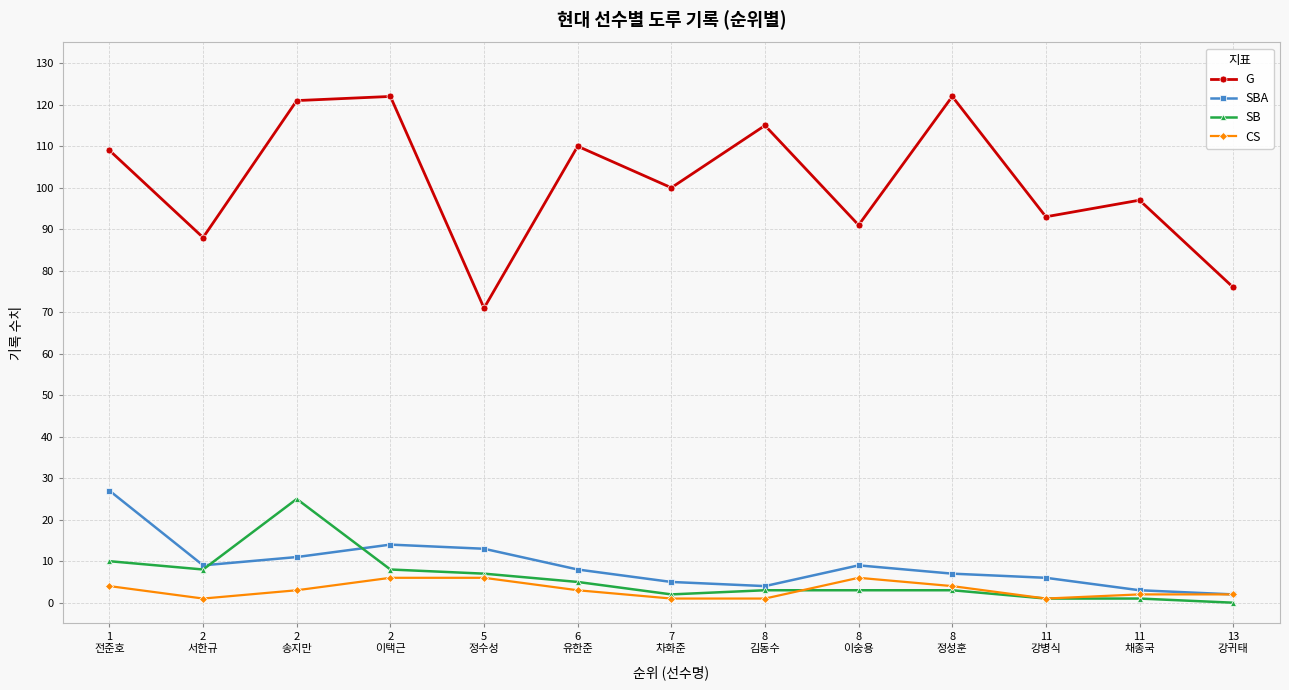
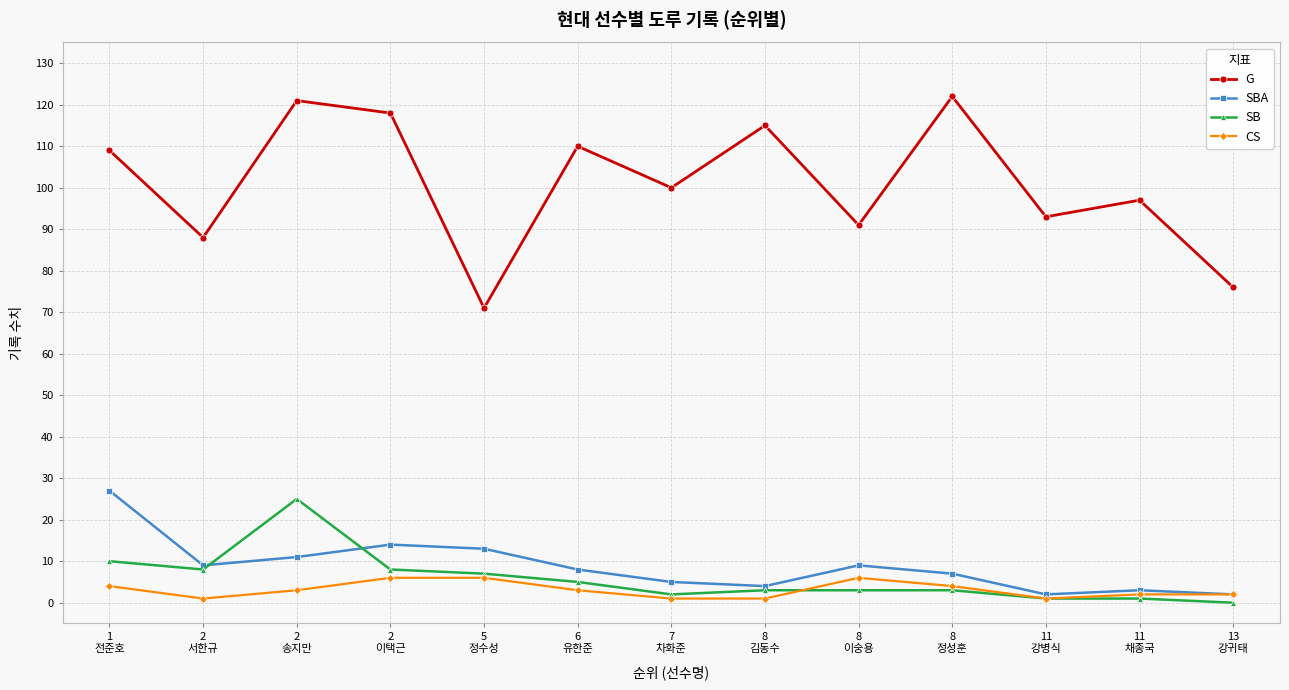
G, 2 이택근: 122 -> 118
SBA, 11 강병식: 6 -> 2
